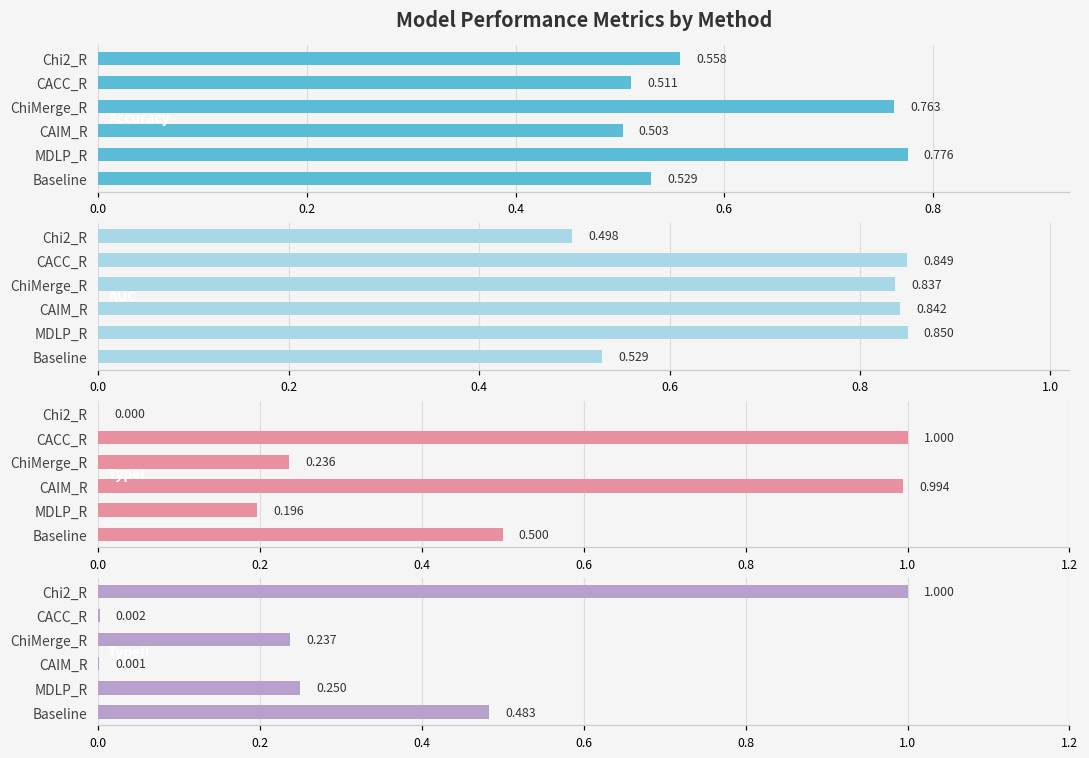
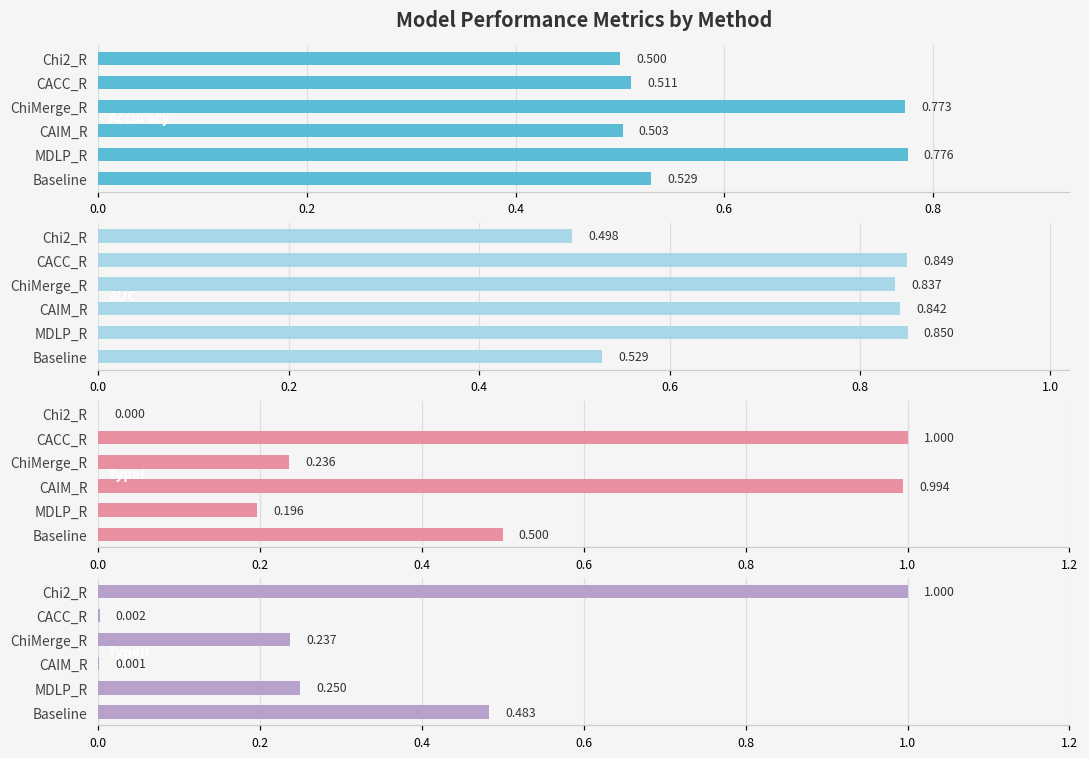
Model Performance Metrics by Method, Chi2_R: 0.558 -> 0.500
Model Performance Metrics by Method, ChiMerge_R: 0.763 -> 0.773
